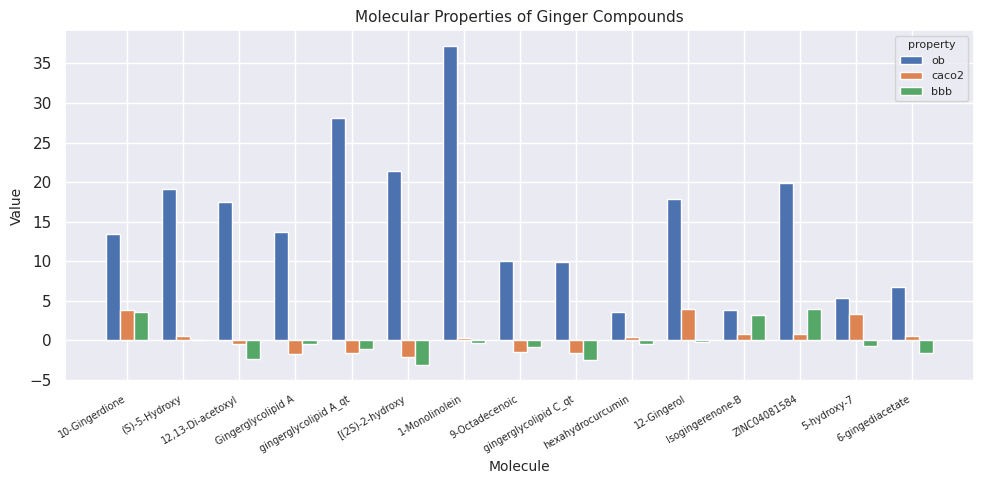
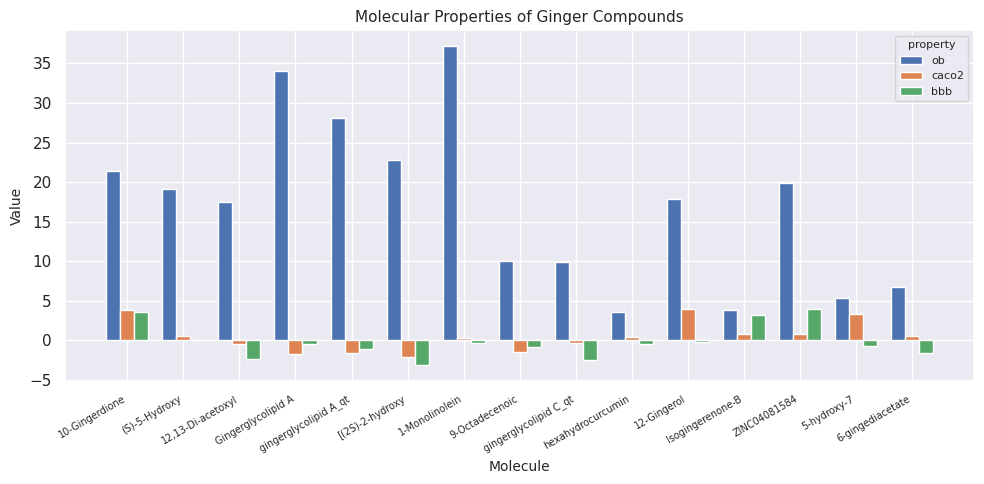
ob, 10-Gingerdione: 13 -> 21
ob, Gingerglycolipid A: 14 -> 34
ob, [(2S)-2-hydroxy: 21 -> 23
caco2, gingerglycolipid C_qt: -2 -> 0
